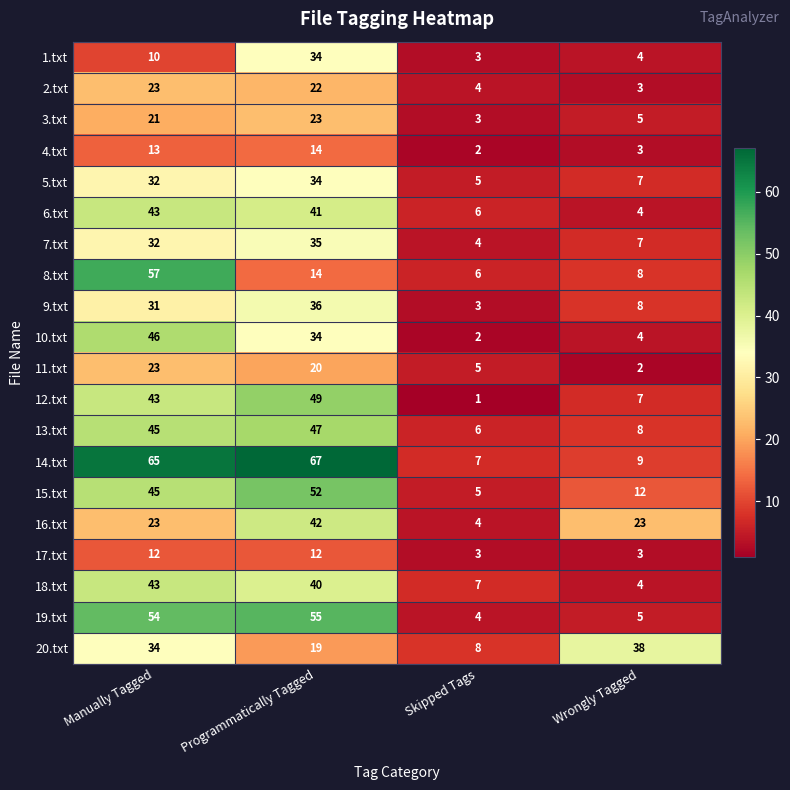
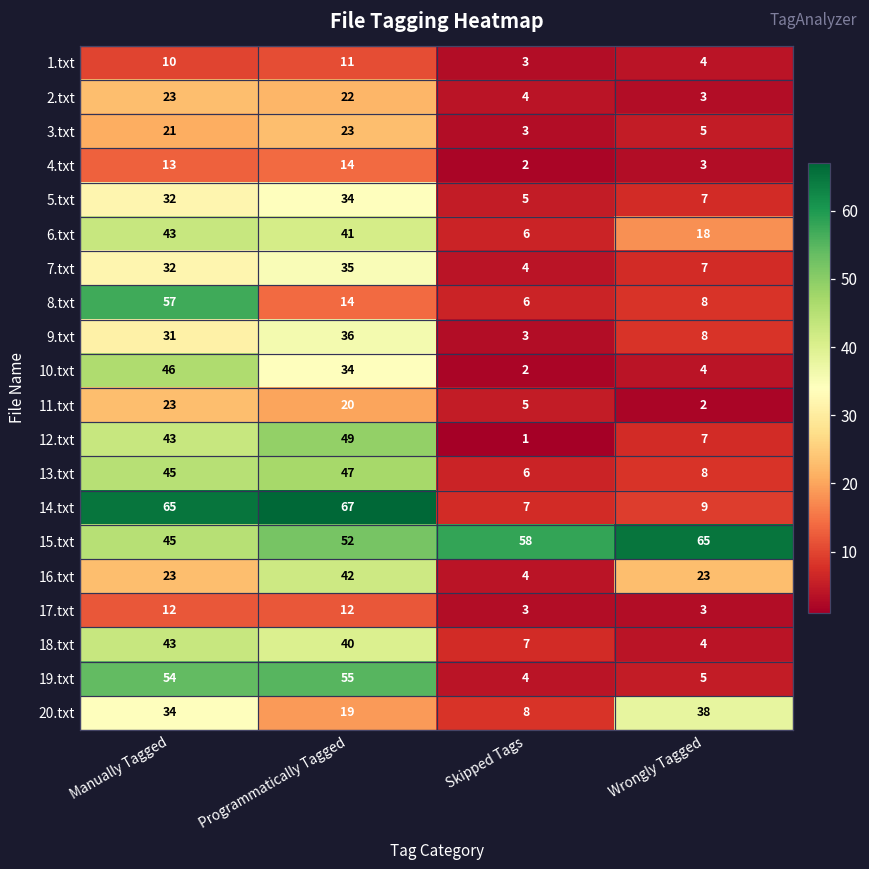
1.txt, Programmatically Tagged: 34 -> 11
6.txt, Wrongly Tagged: 4 -> 18
15.txt, Skipped Tags: 5 -> 58
15.txt, Wrongly Tagged: 12 -> 65
